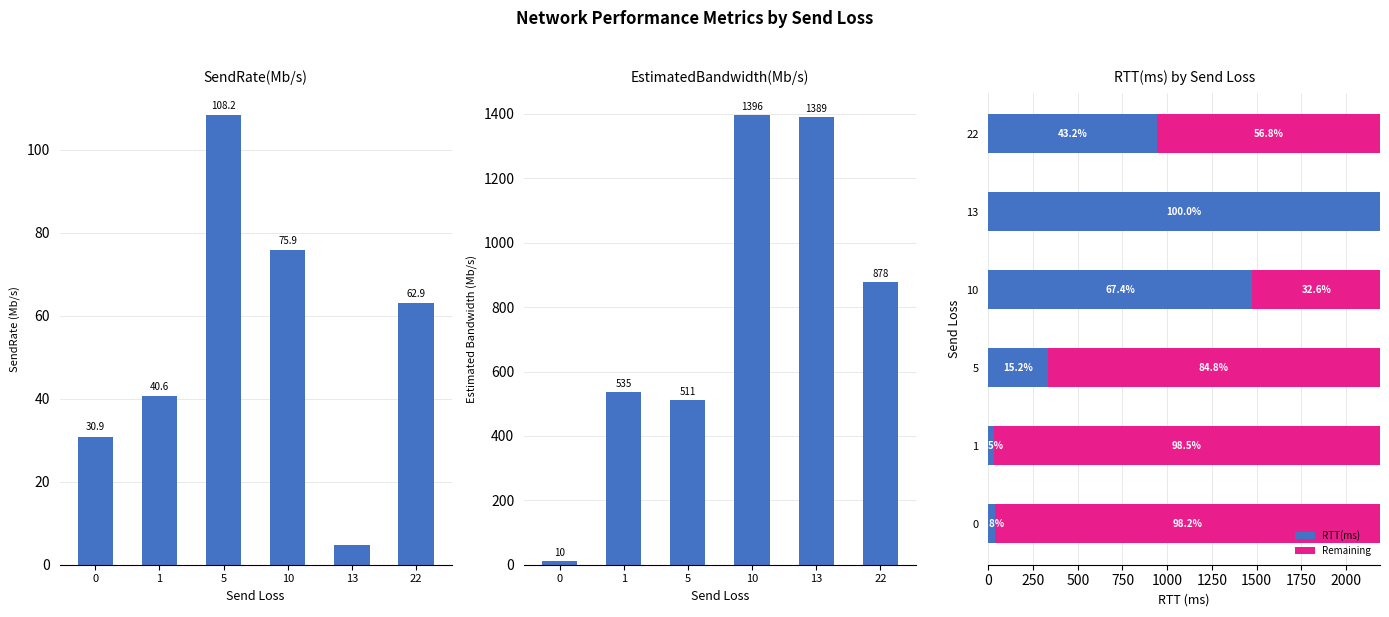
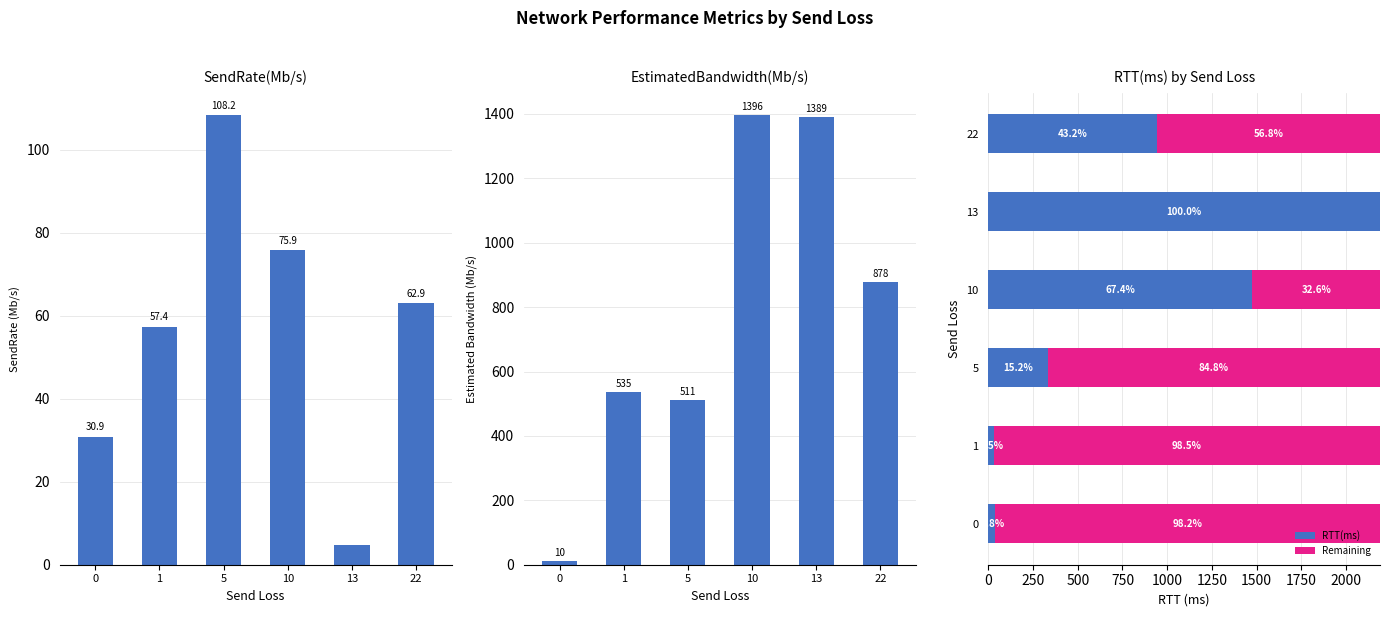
SendRate(Mb/s), 1: 40.6 -> 57.4
